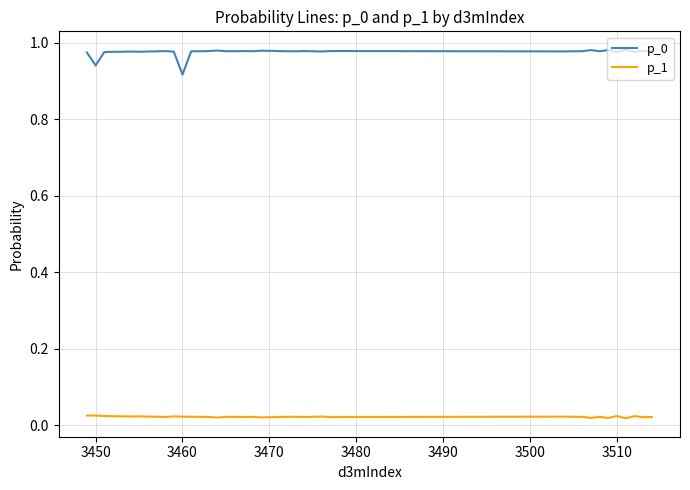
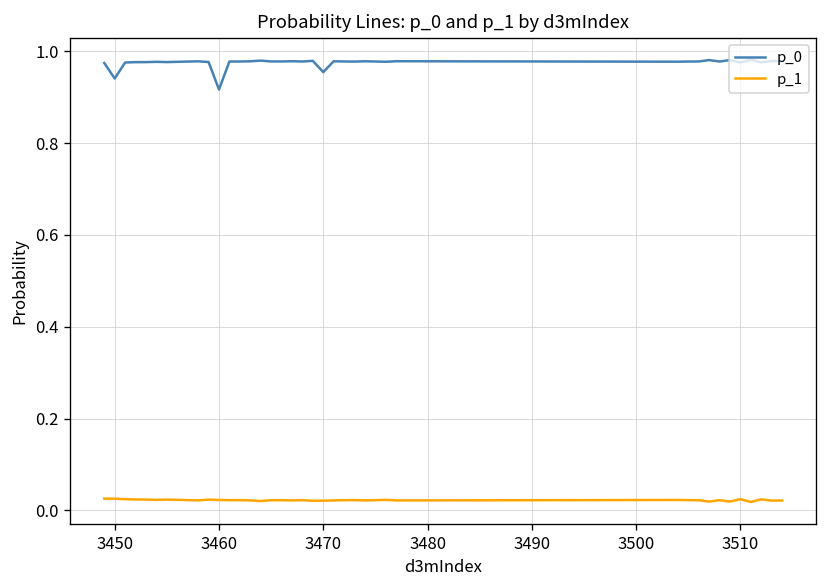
p_0, 3470: 0.98 -> 0.95
